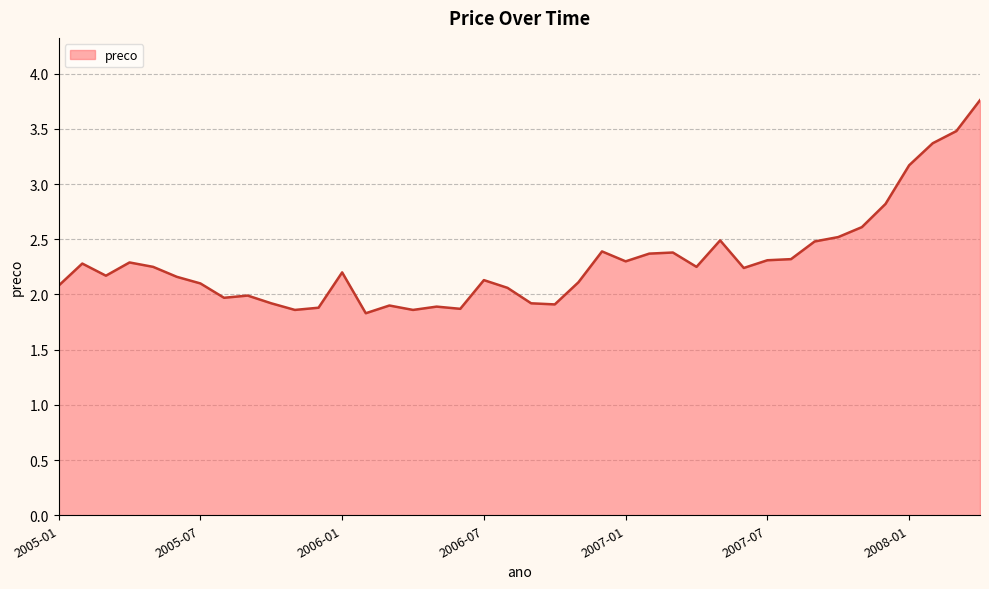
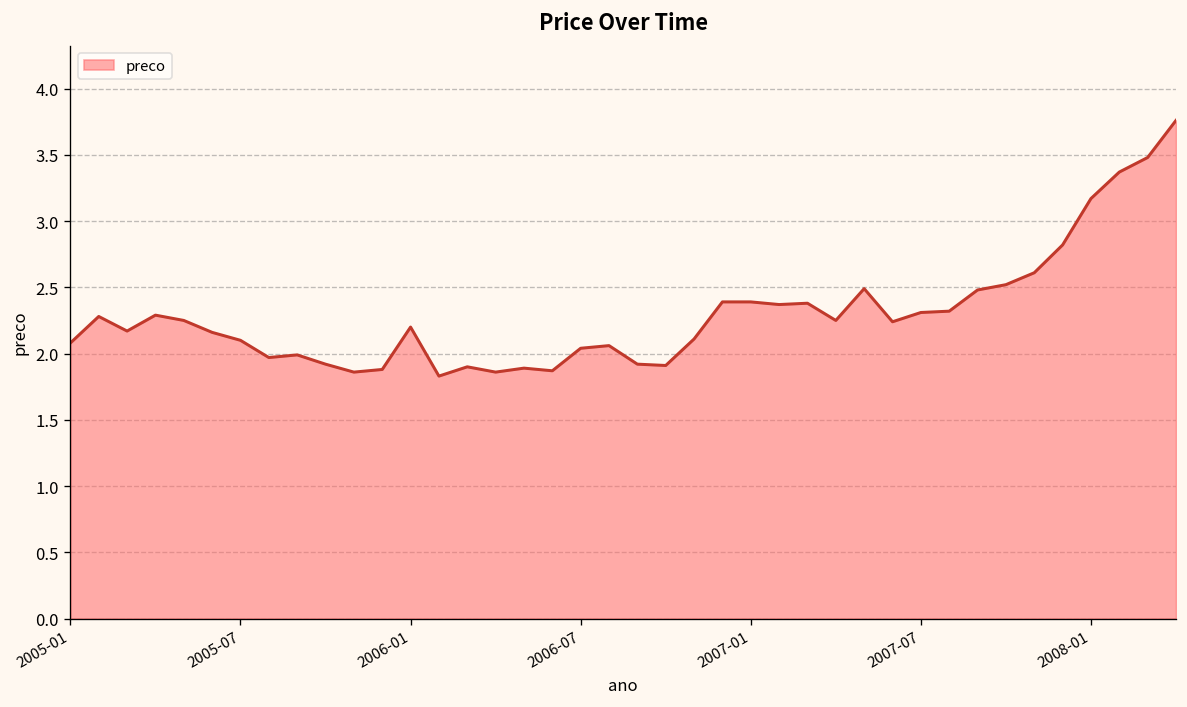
2006-07: 2.13 -> 2.04
2007-01: 2.30 -> 2.39
